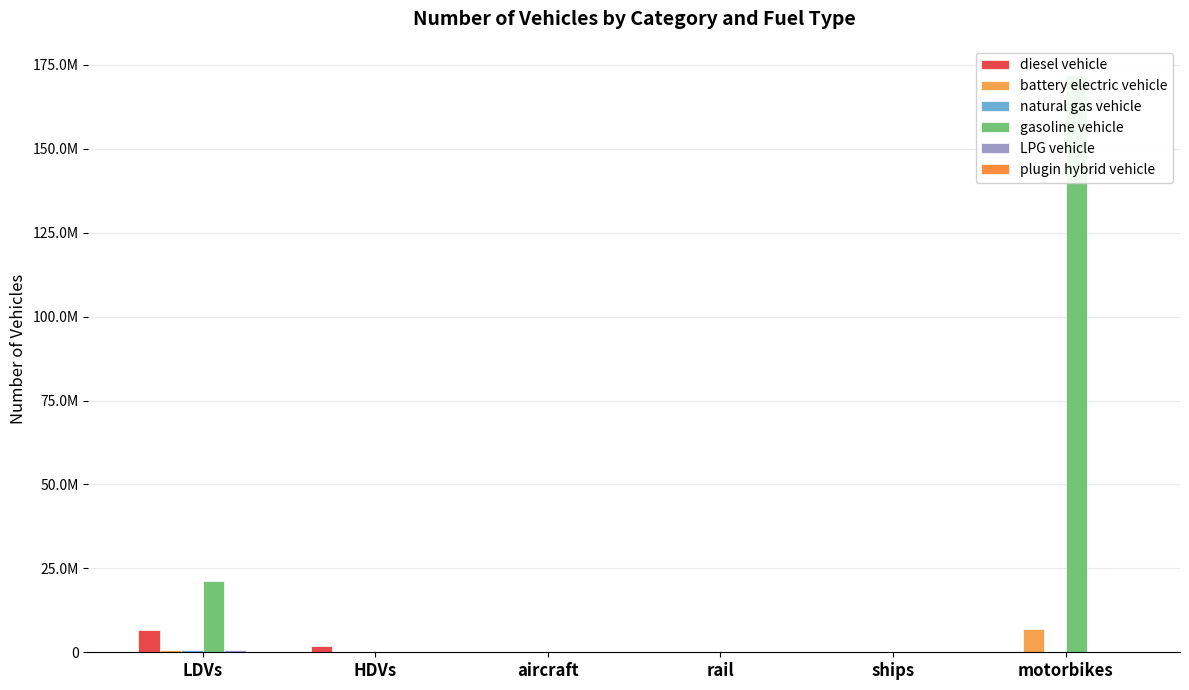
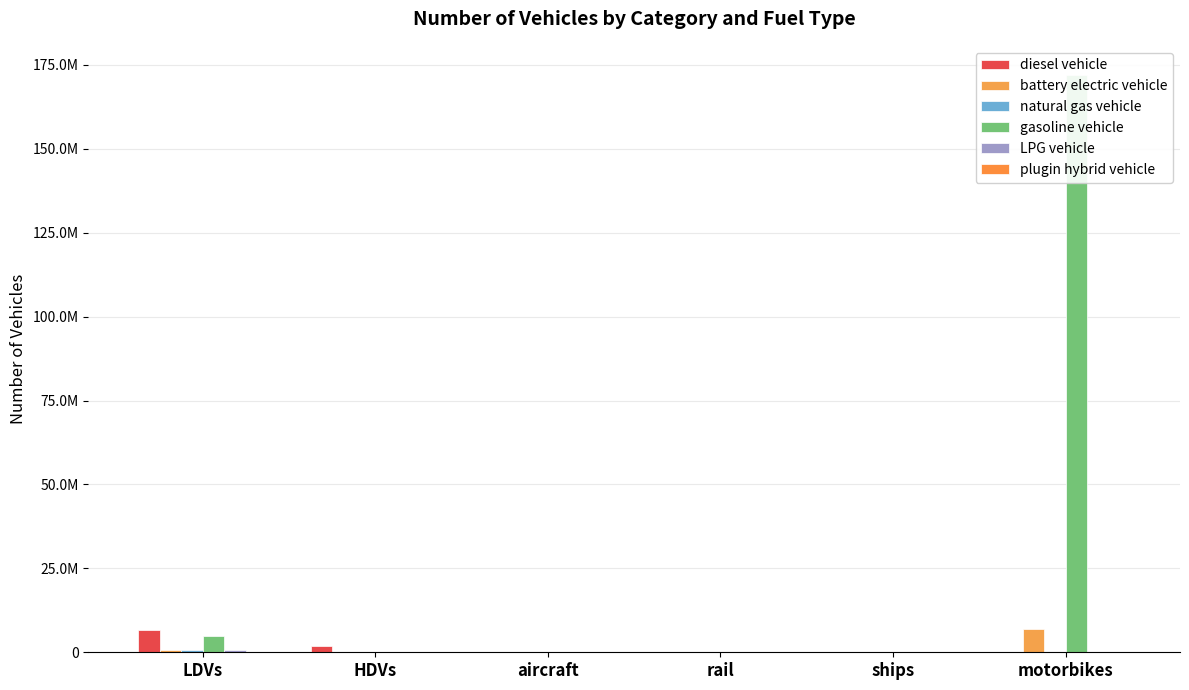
gasoline vehicle, LDVs: 21000000 -> 5000000
